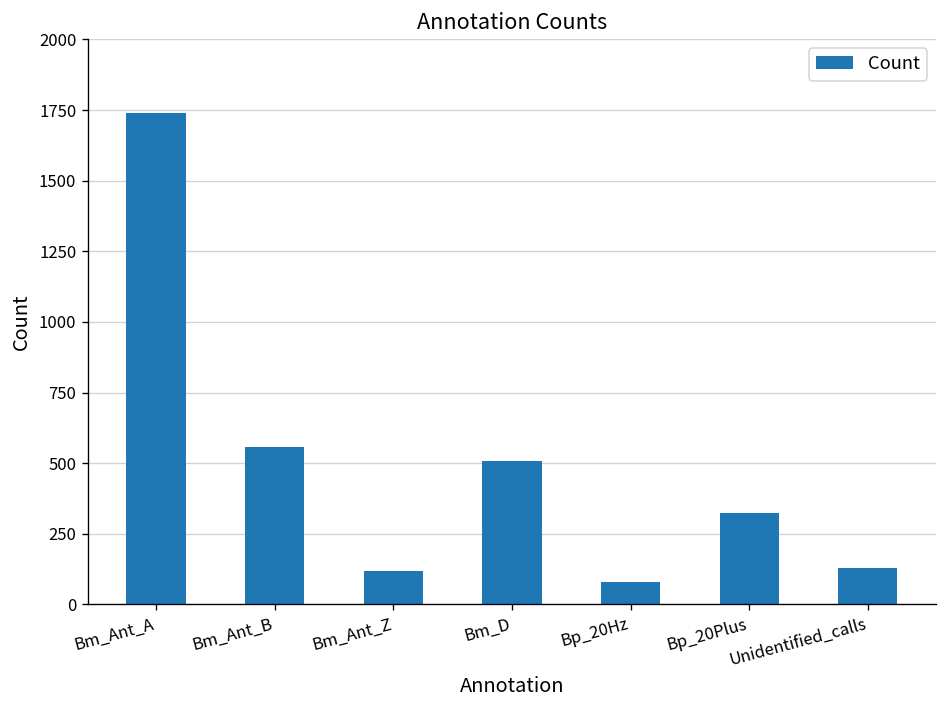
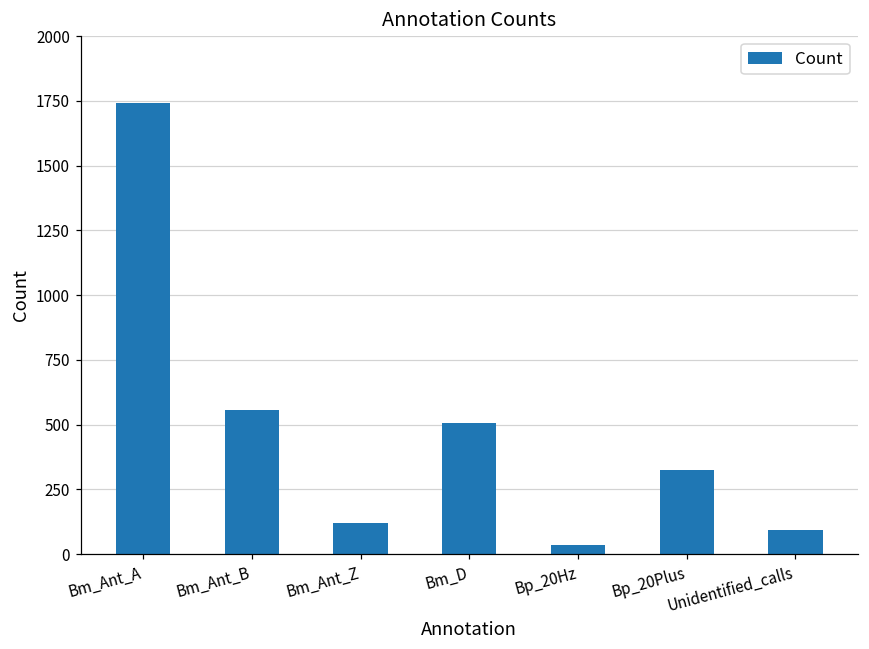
Bp_20Hz: 80 -> 30
Unidentified_calls: 130 -> 90
